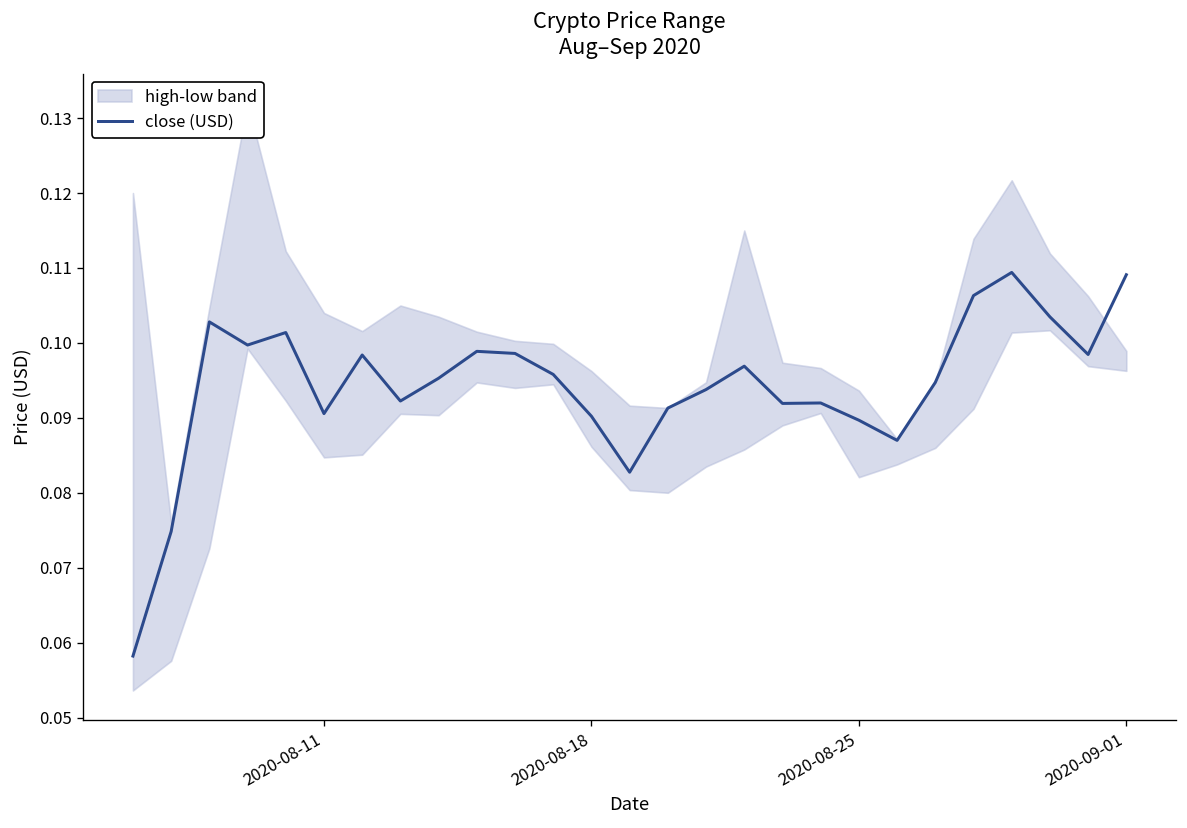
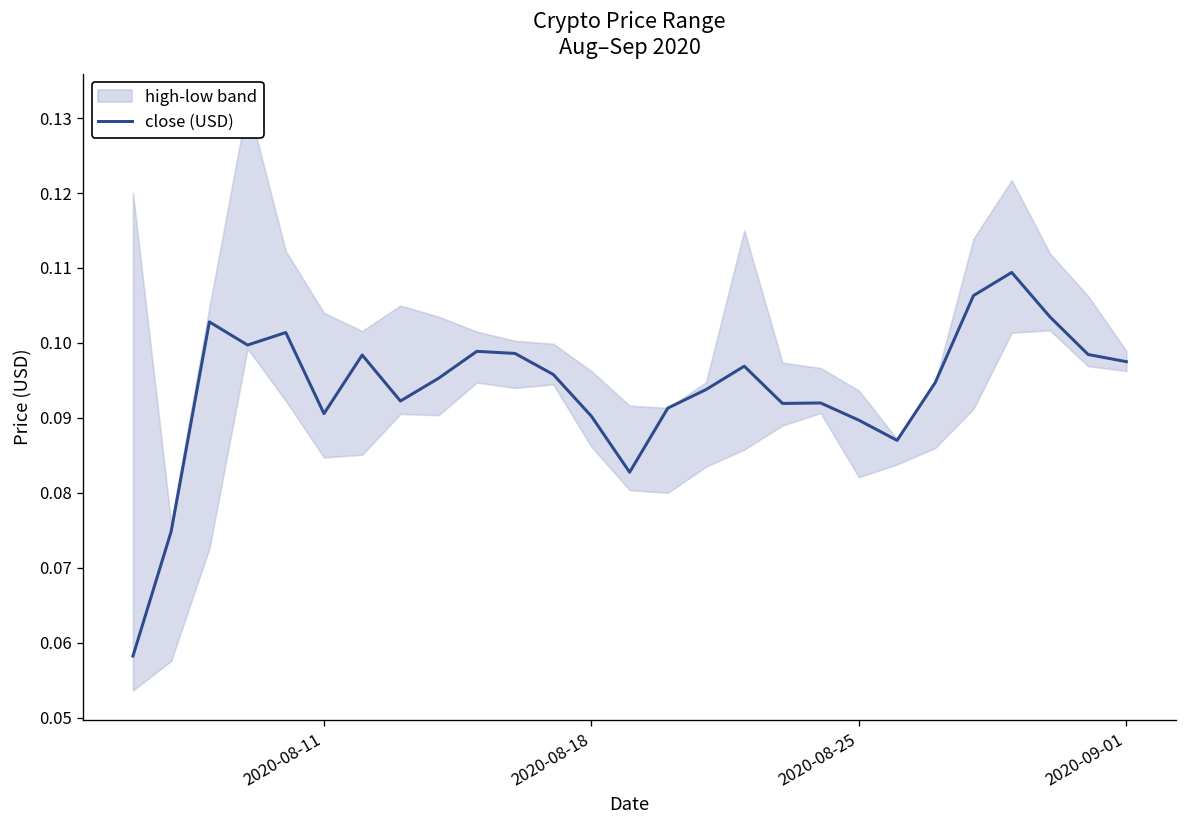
close (USD), 2020-09-01: 0.109 -> 0.098
